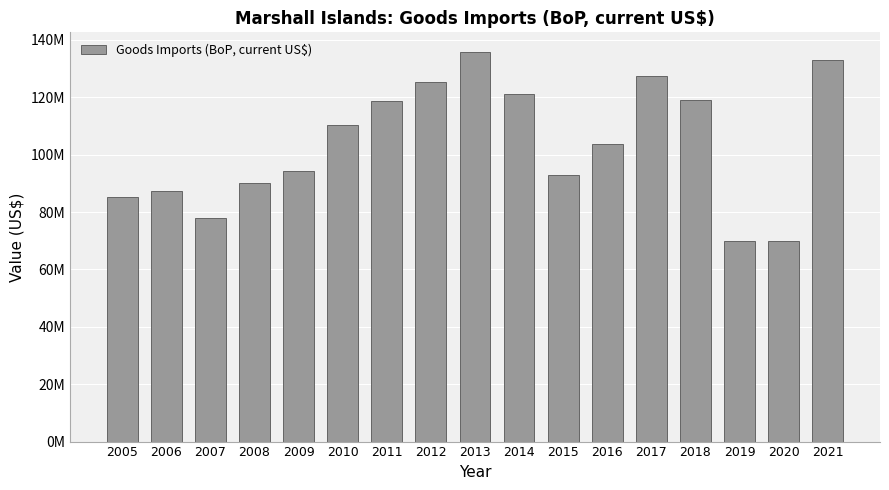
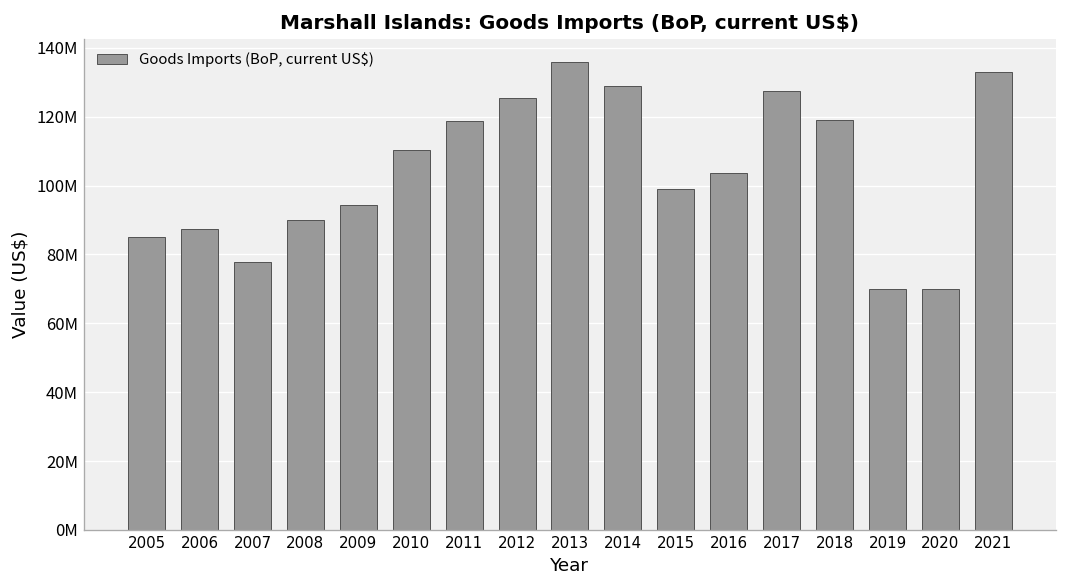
2014: 121000000 -> 129000000
2015: 93000000 -> 99000000
